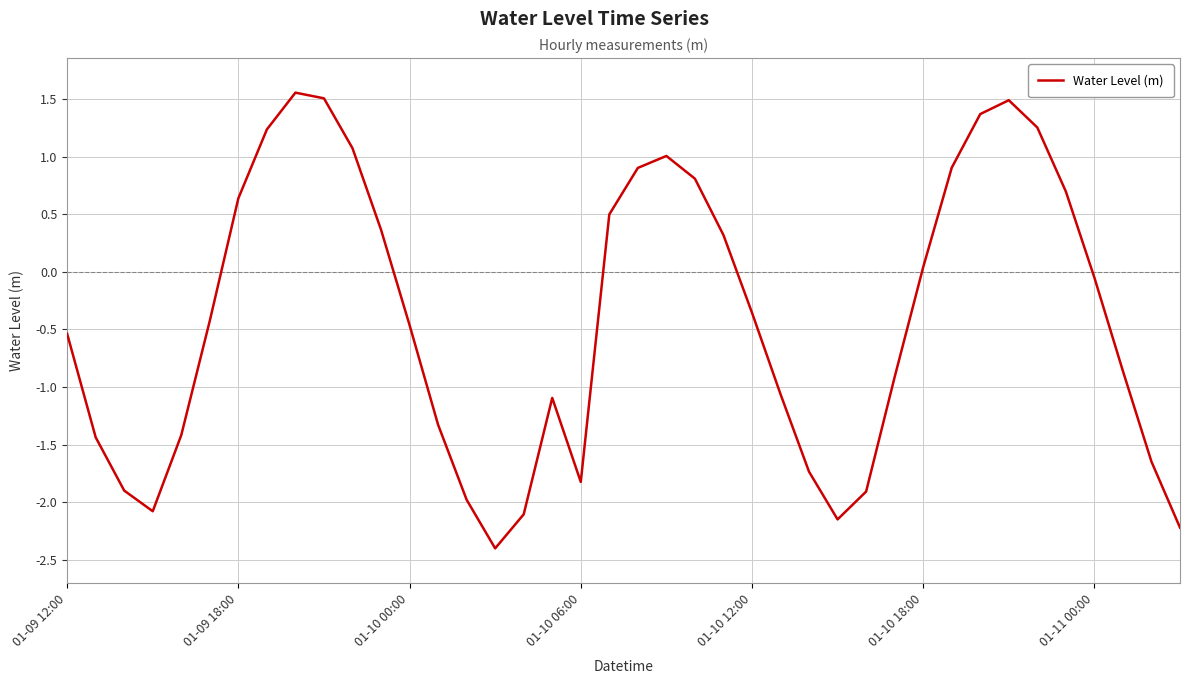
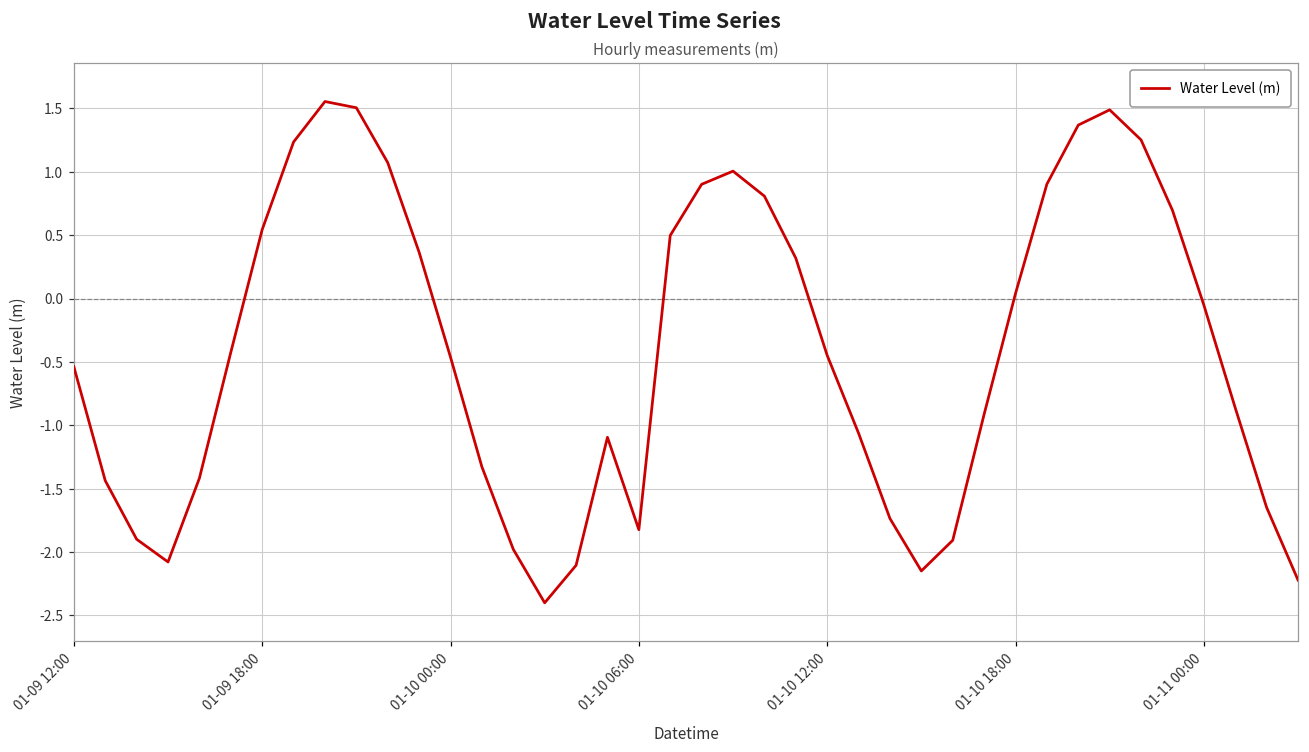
01-09 18:00: 0.64 -> 0.54
01-10 12:00: -0.35 -> -0.45
